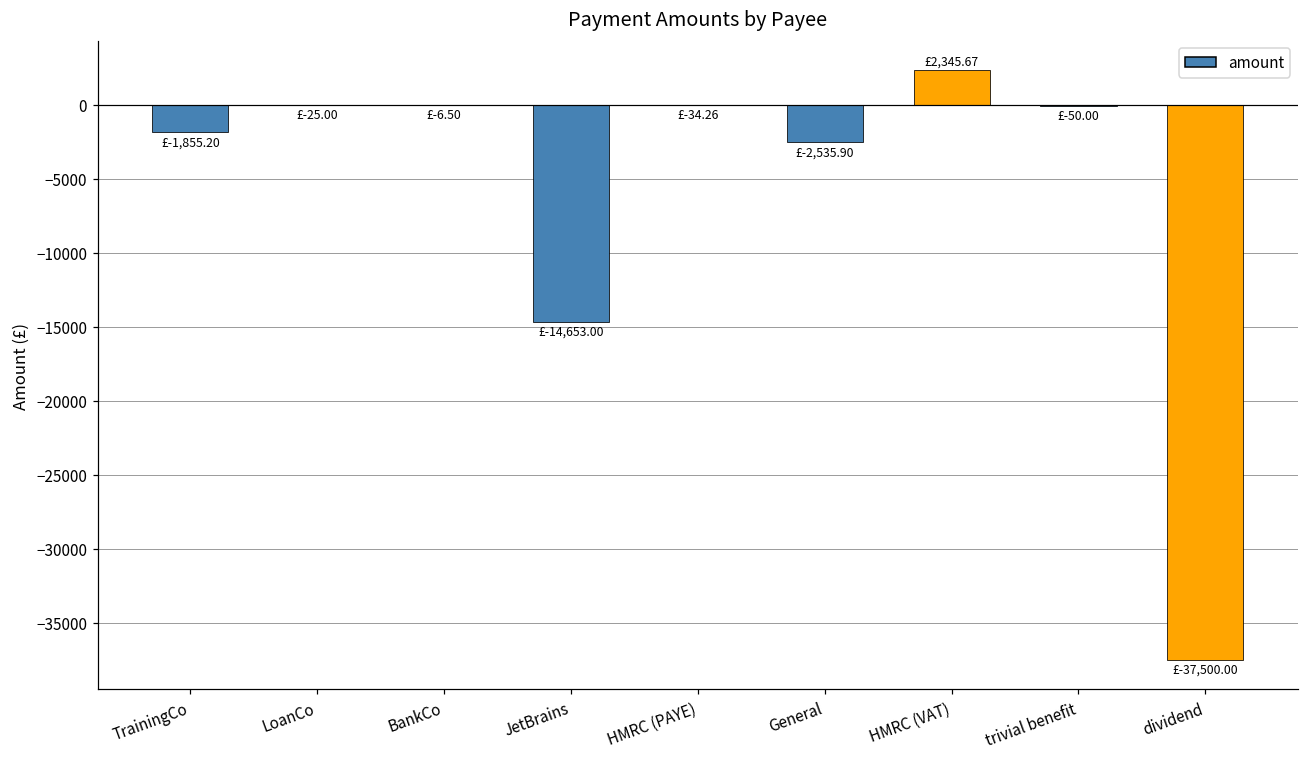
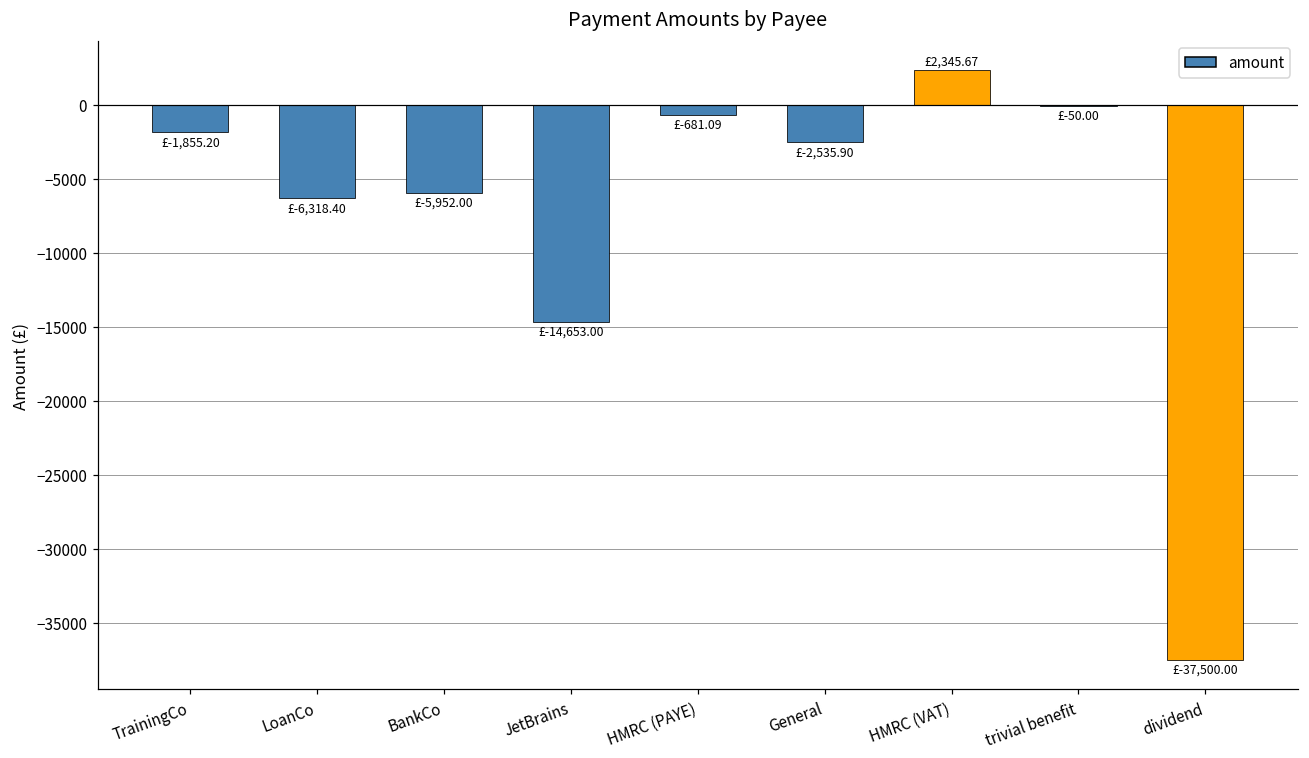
LoanCo: £-25.00 -> £-6,318.40
BankCo: £-6.50 -> £-5,952.00
HMRC (PAYE): £-34.26 -> £-681.09
